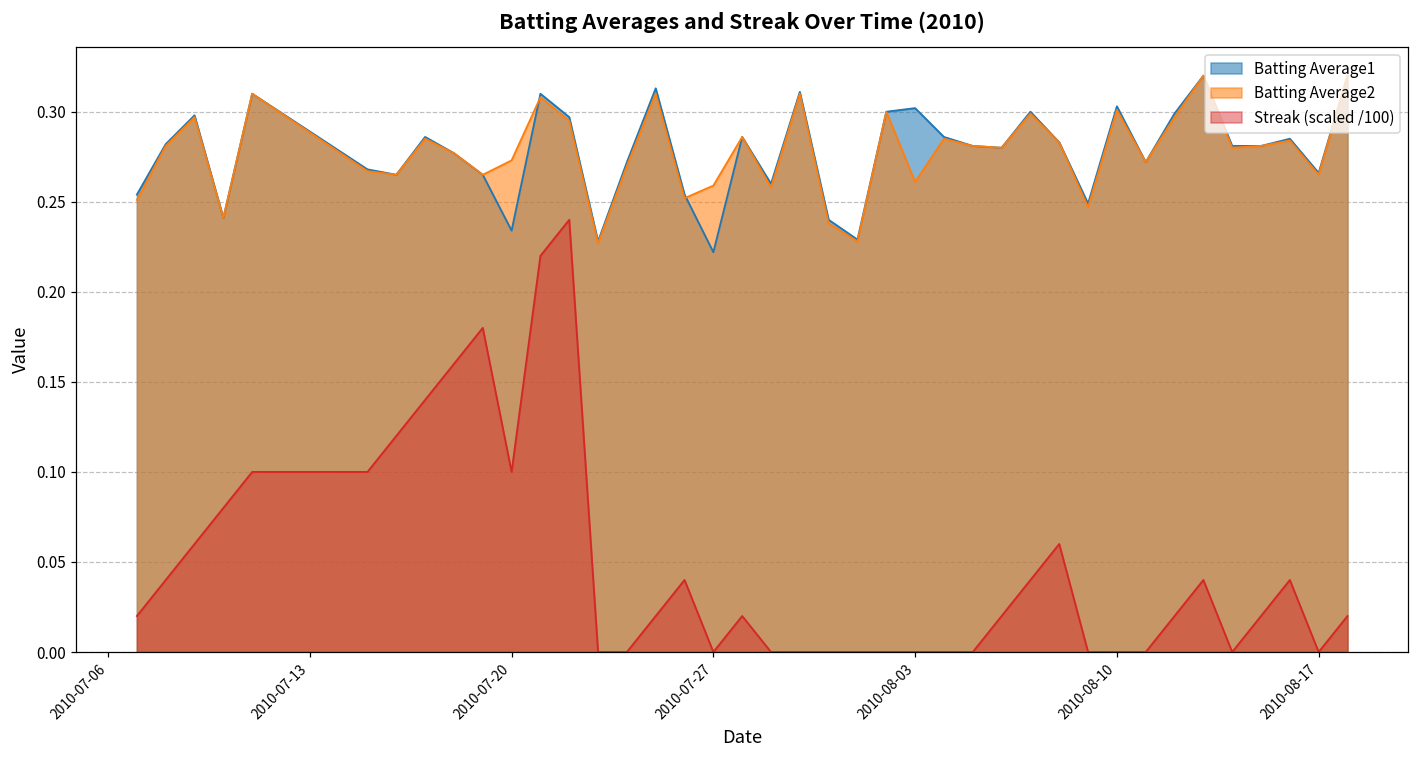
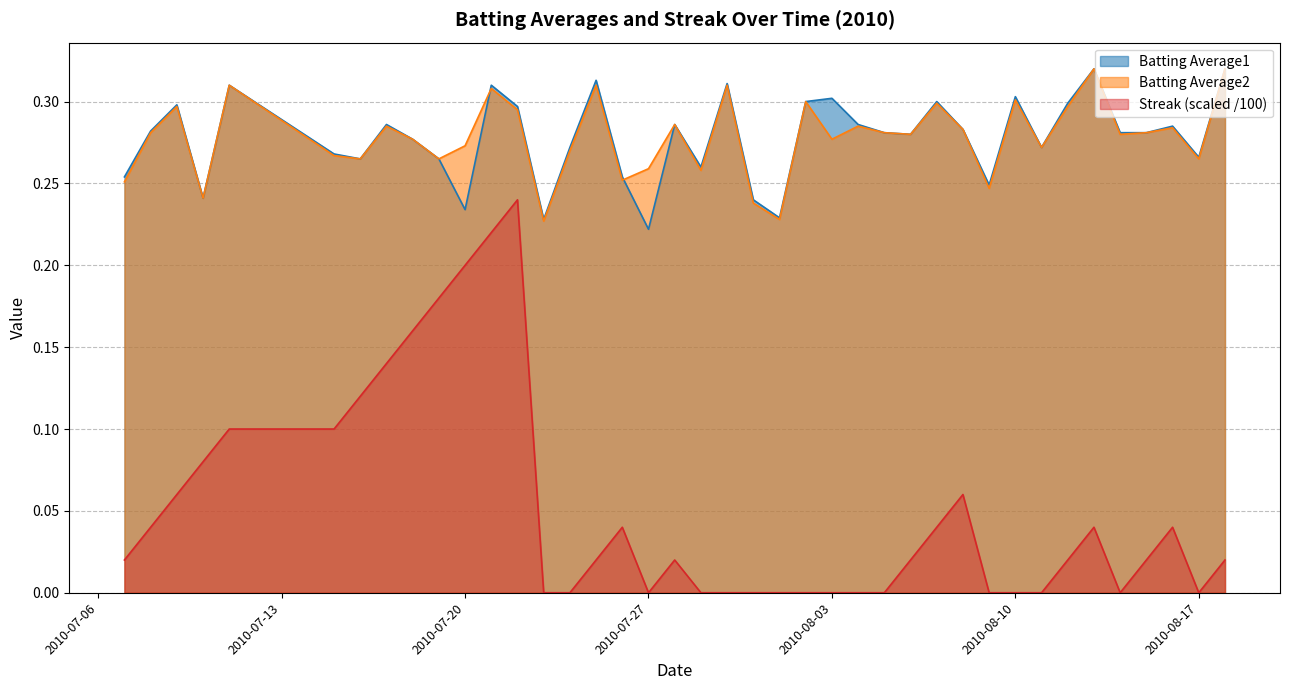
Streak (scaled /100), 2010-07-20: 0.100 -> 0.200
Batting Average2, 2010-08-03: 0.261 -> 0.277
